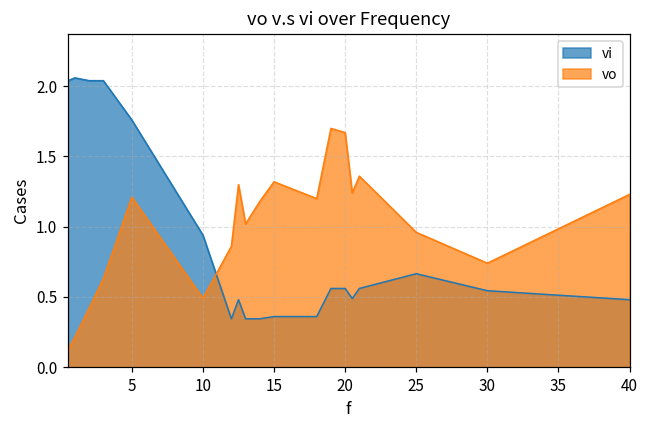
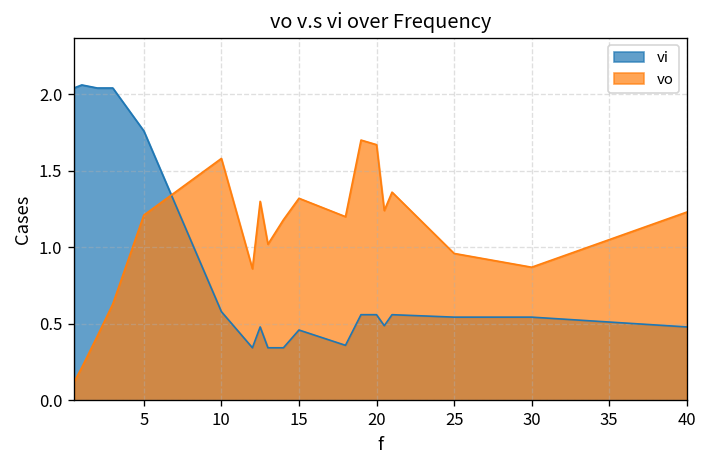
vi, 10: 0.94 -> 0.58
vo, 10: 0.49 -> 1.58
vi, 15: 0.36 -> 0.46
vi, 25: 0.67 -> 0.54
vo, 30: 0.74 -> 0.87
